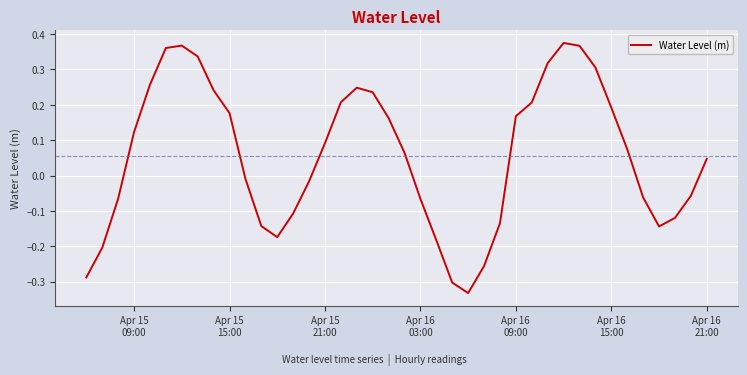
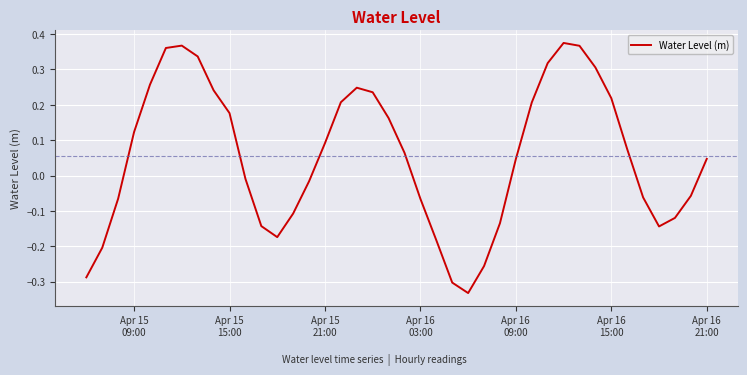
Apr 16 09:00: 0.17 -> 0.05
Apr 16 15:00: 0.19 -> 0.22
